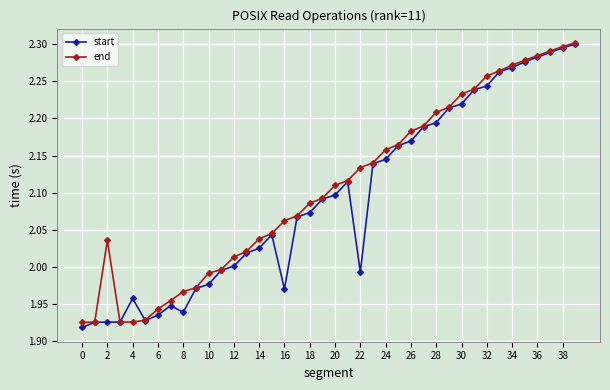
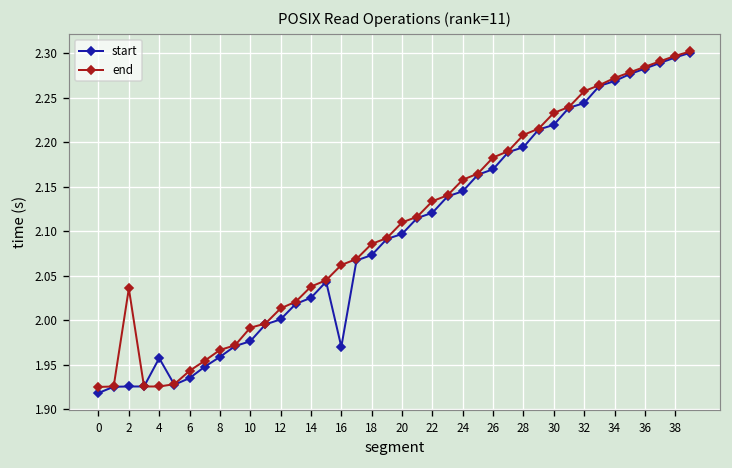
start, 8: 1.94 -> 1.96
start, 22: 1.99 -> 2.12
